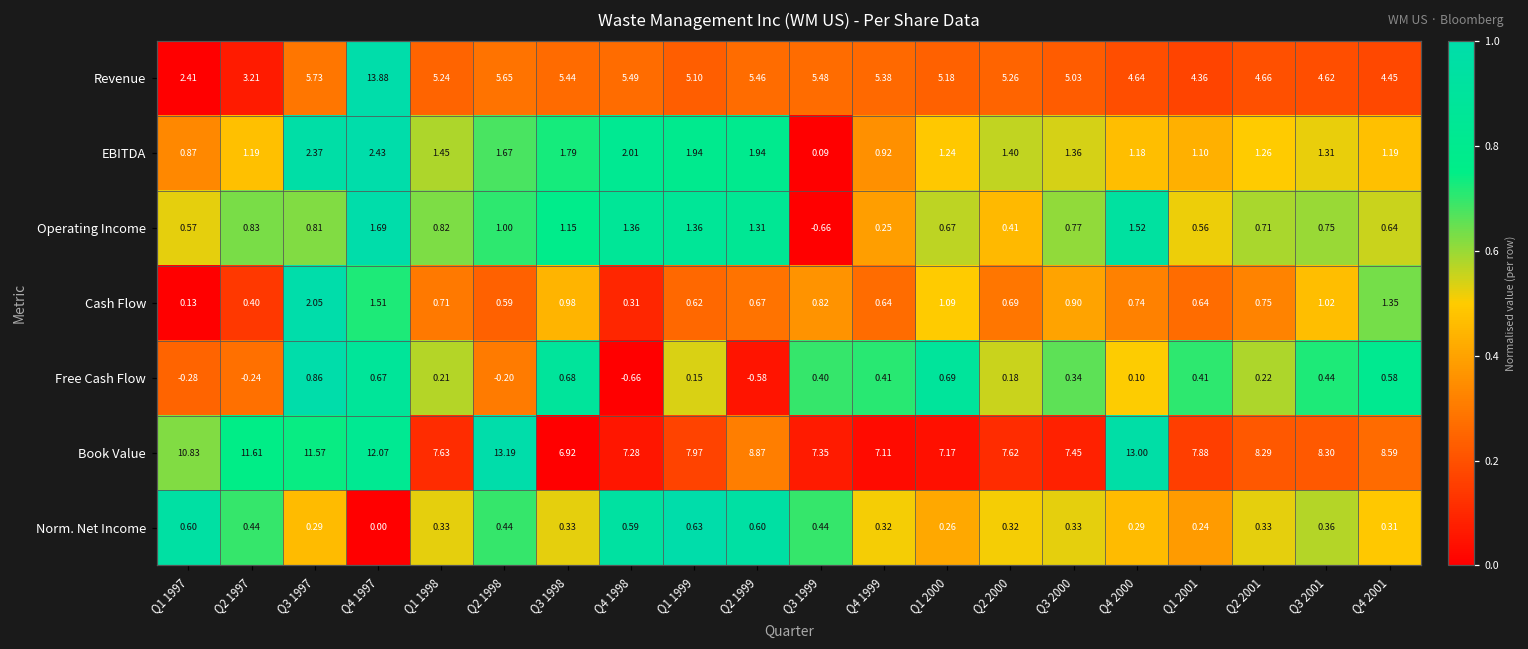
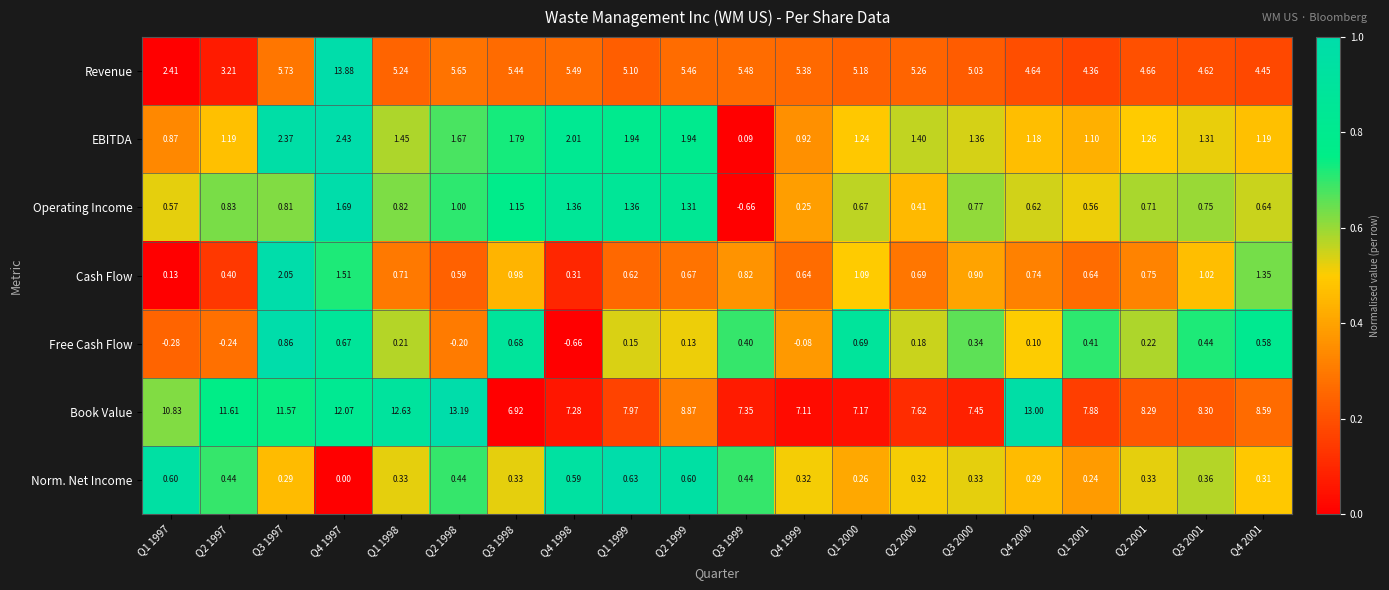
Operating Income, Q4 2000: 1.52 -> 0.62
Free Cash Flow, Q2 1999: -0.58 -> 0.13
Free Cash Flow, Q4 1999: 0.41 -> -0.08
Book Value, Q1 1998: 7.63 -> 12.63
